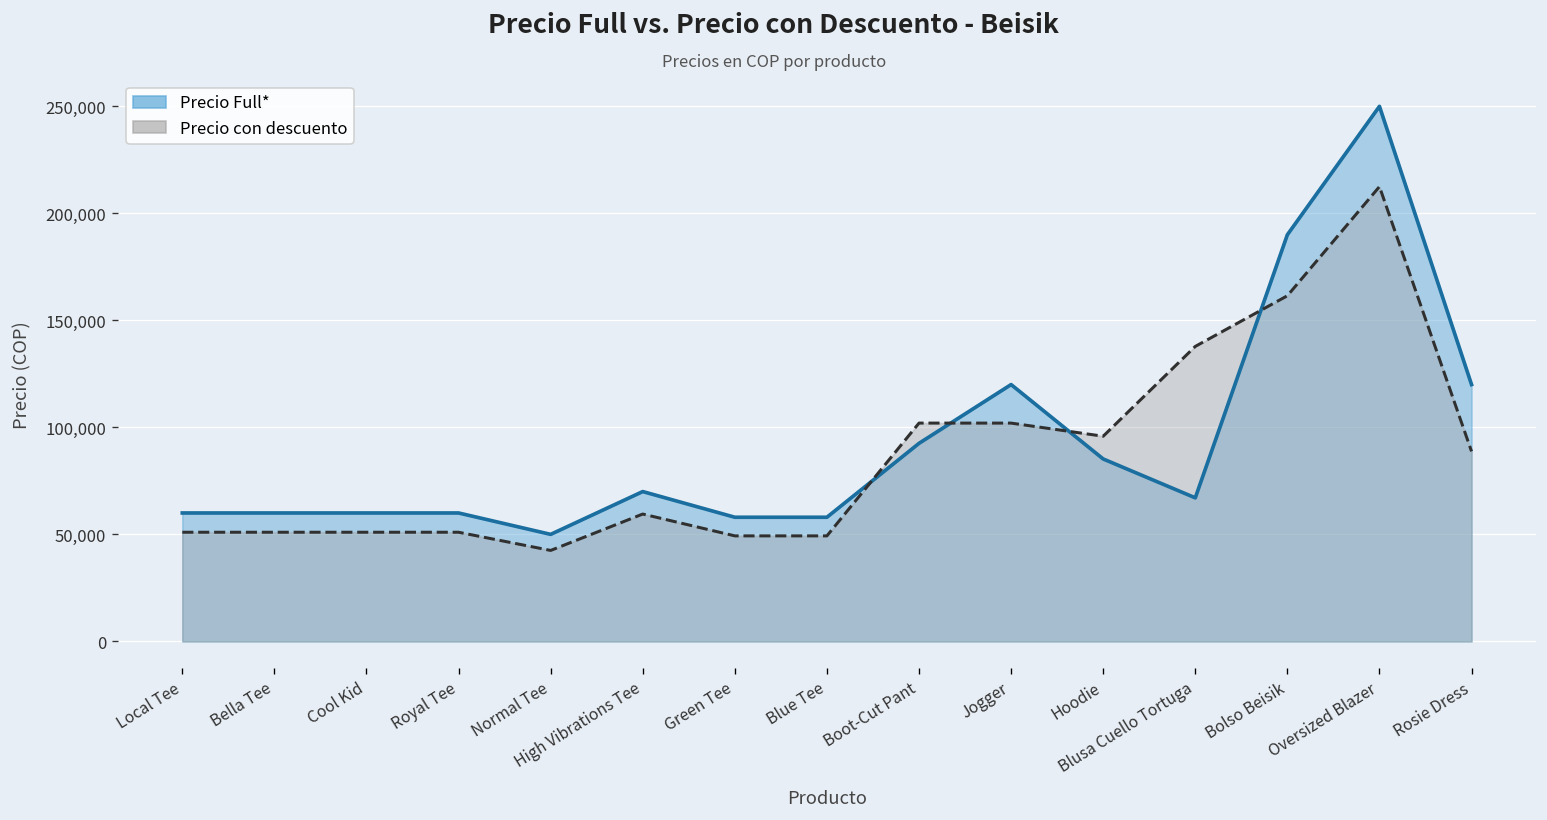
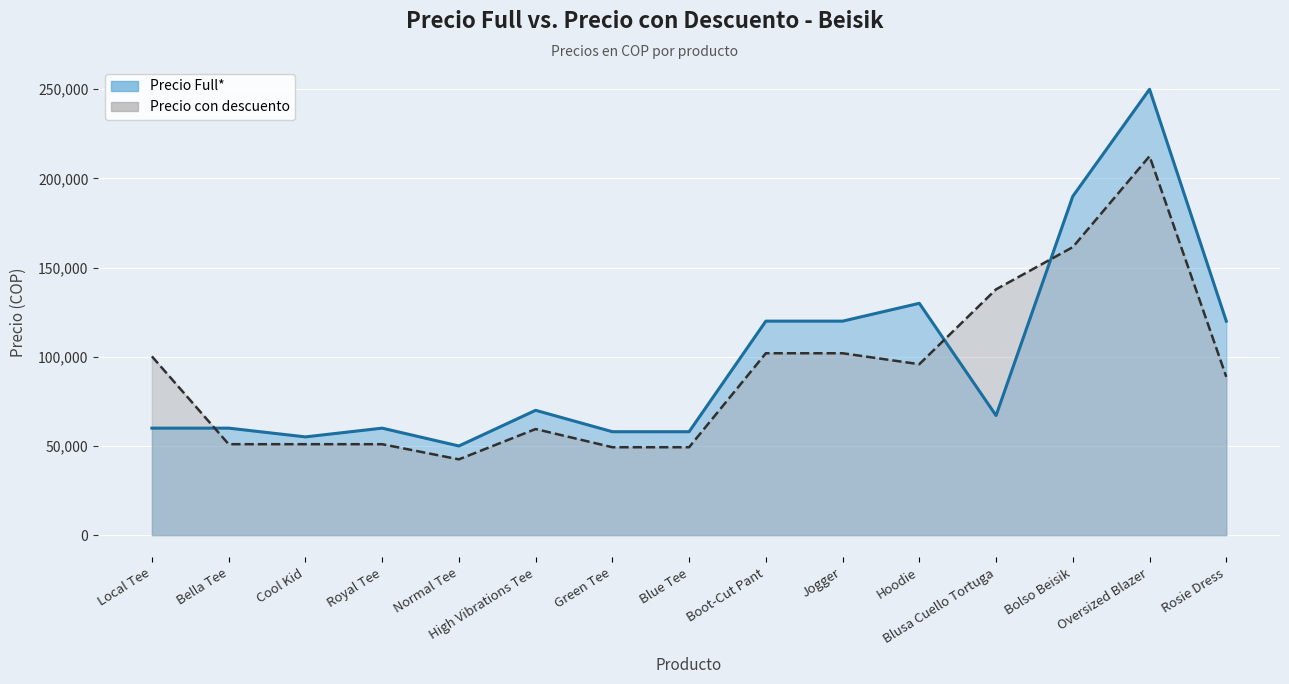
Precio con descuento, Local Tee: 51,000 -> 100,000
Precio Full*, Cool Kid: 60,000 -> 55,000
Precio Full*, Boot-Cut Pant: 93,000 -> 120,000
Precio Full*, Hoodie: 85,000 -> 130,000
